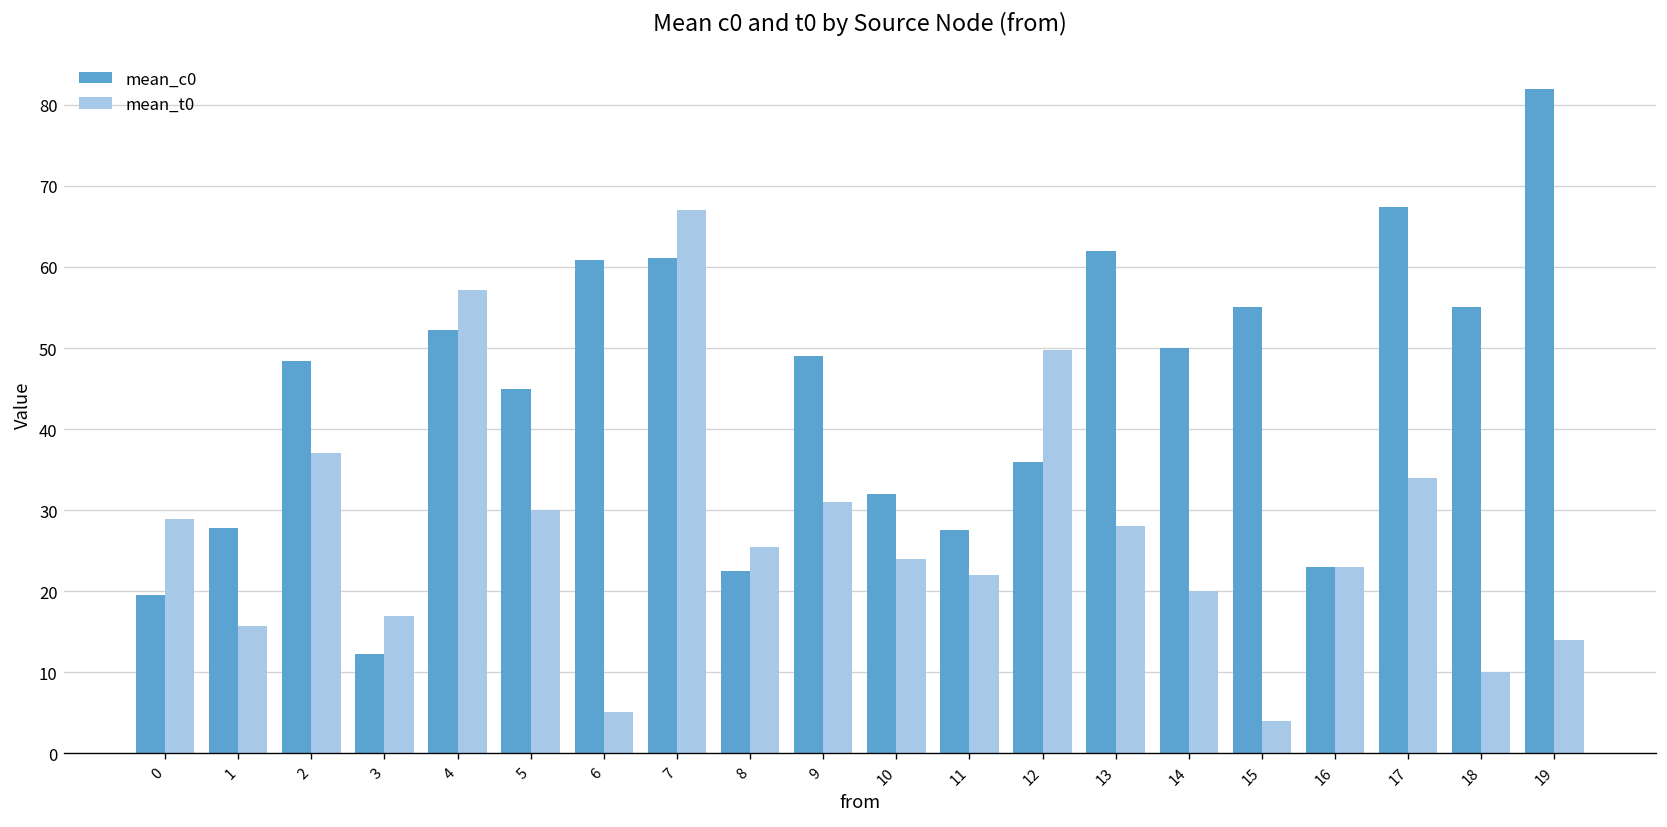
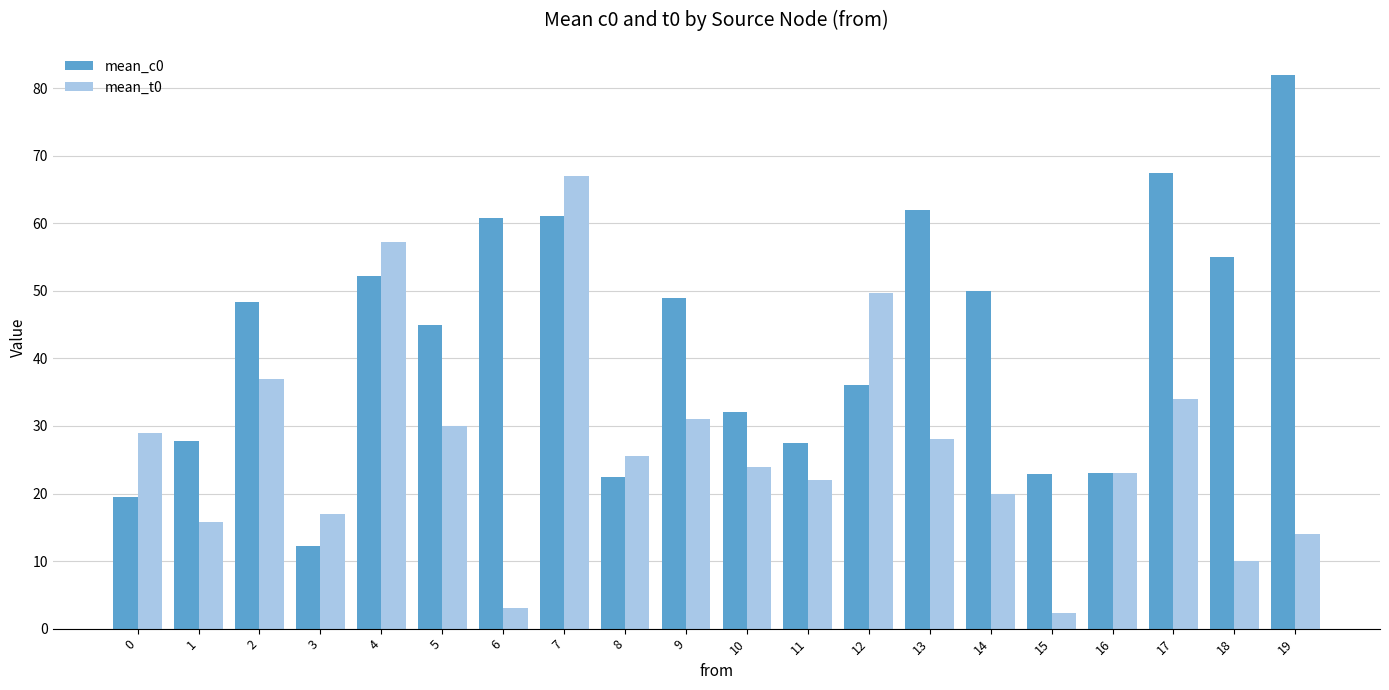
mean_t0, 6: 5 -> 3
mean_c0, 15: 55 -> 23
mean_t0, 15: 4 -> 2
